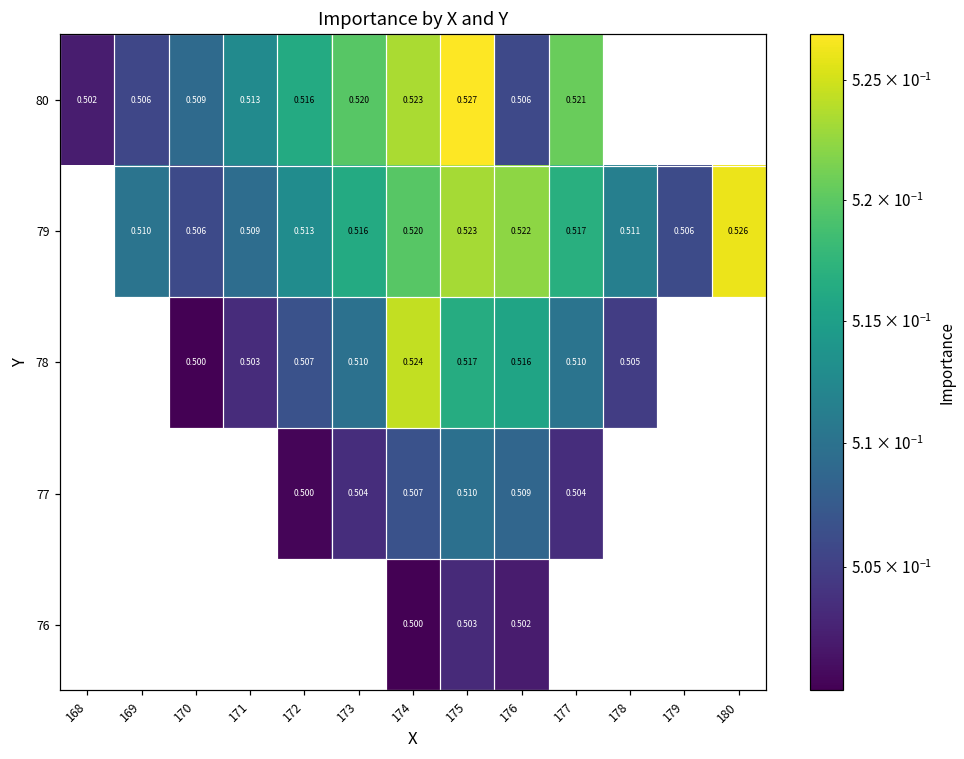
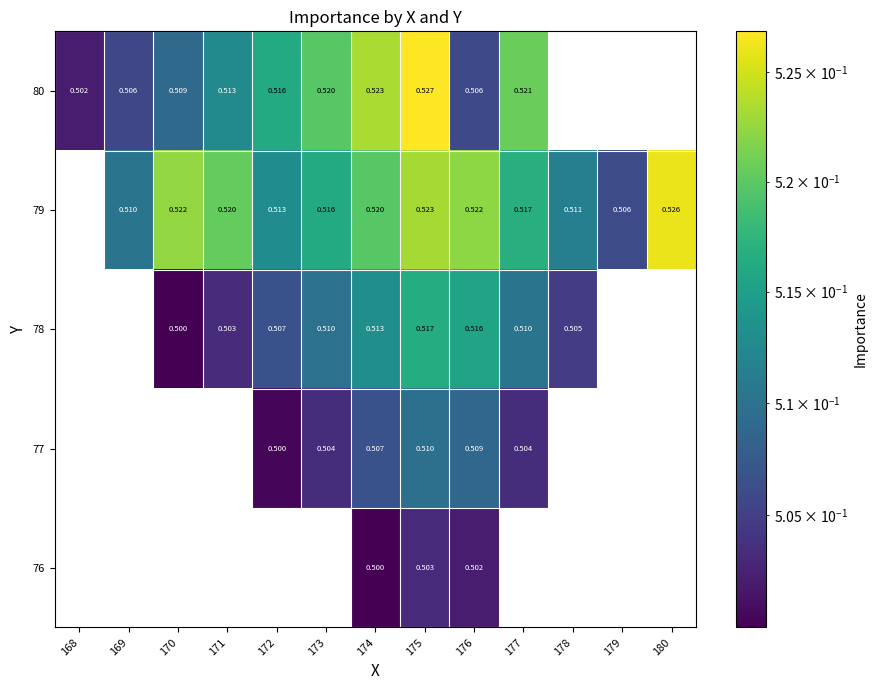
79, 170: 0.506 -> 0.522
79, 171: 0.509 -> 0.520
78, 174: 0.524 -> 0.513
